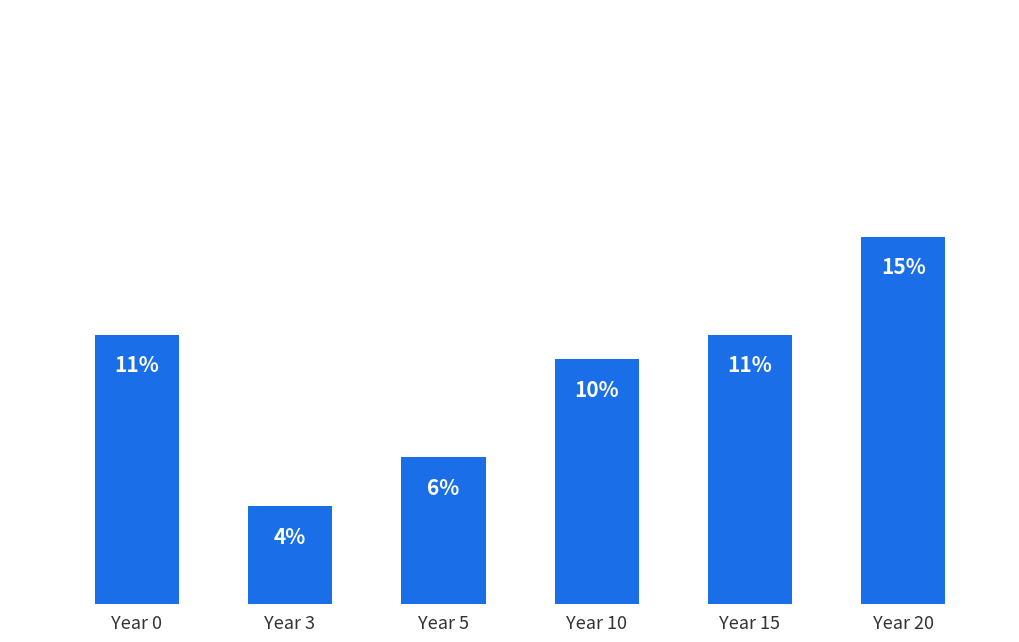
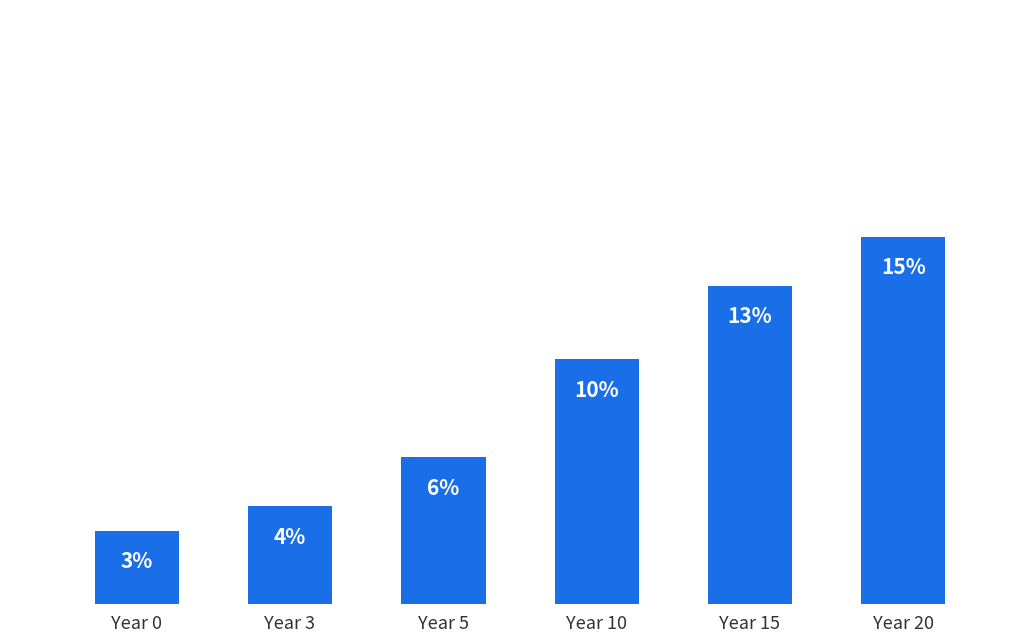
Year 0: 11% -> 3%
Year 15: 11% -> 13%
